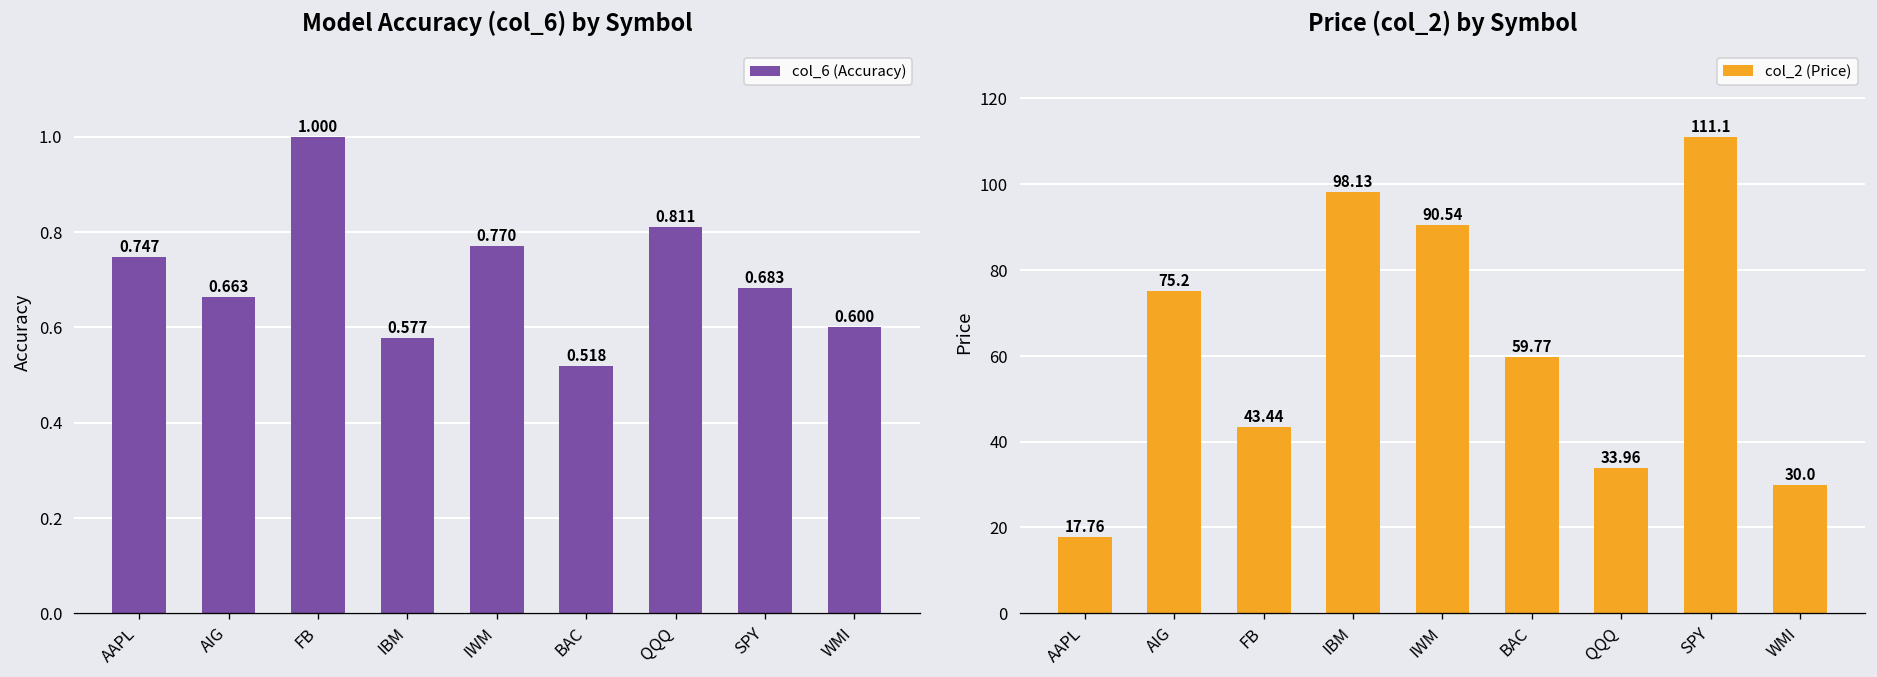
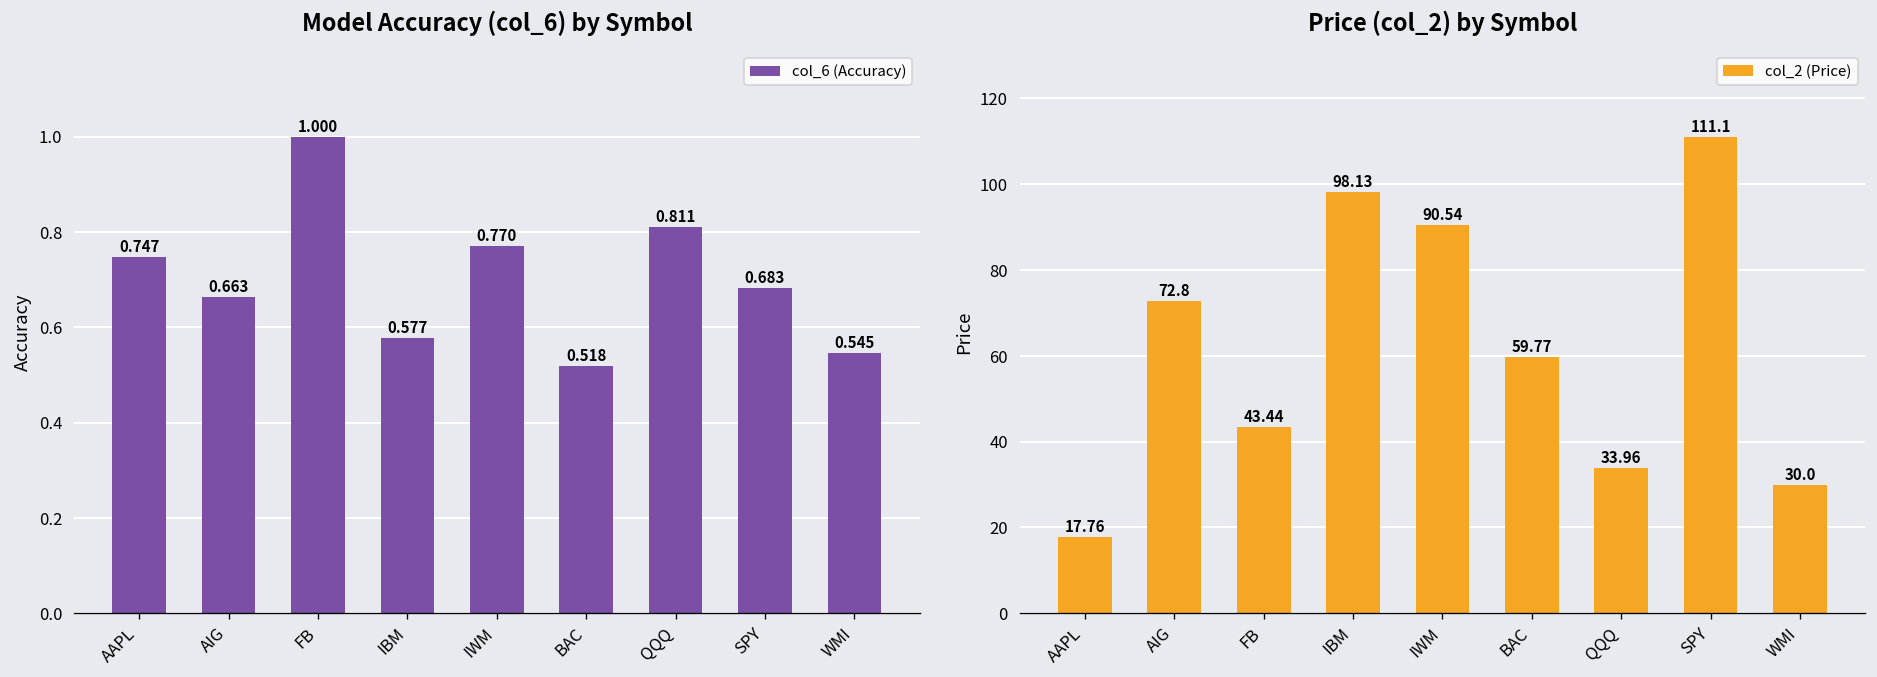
Model Accuracy (col_6) by Symbol, WMI: 0.600 -> 0.545
Price (col_2) by Symbol, AIG: 75.2 -> 72.8
